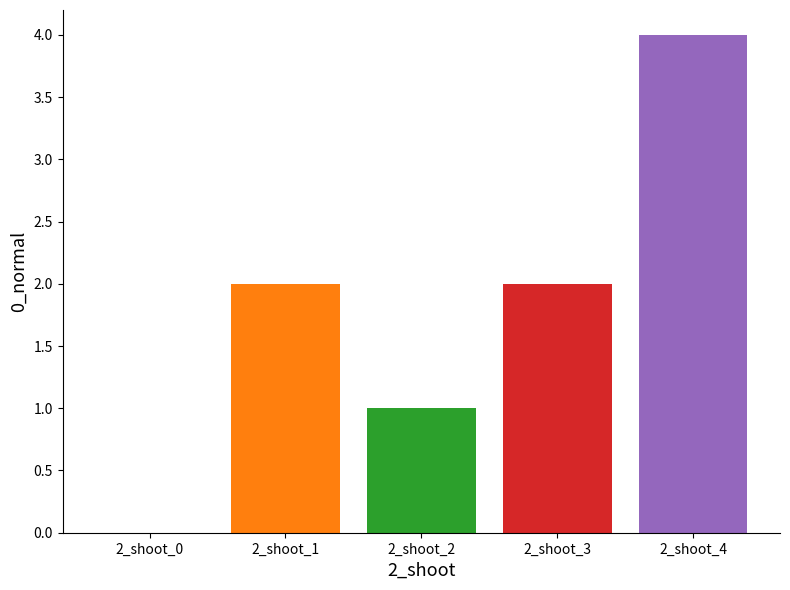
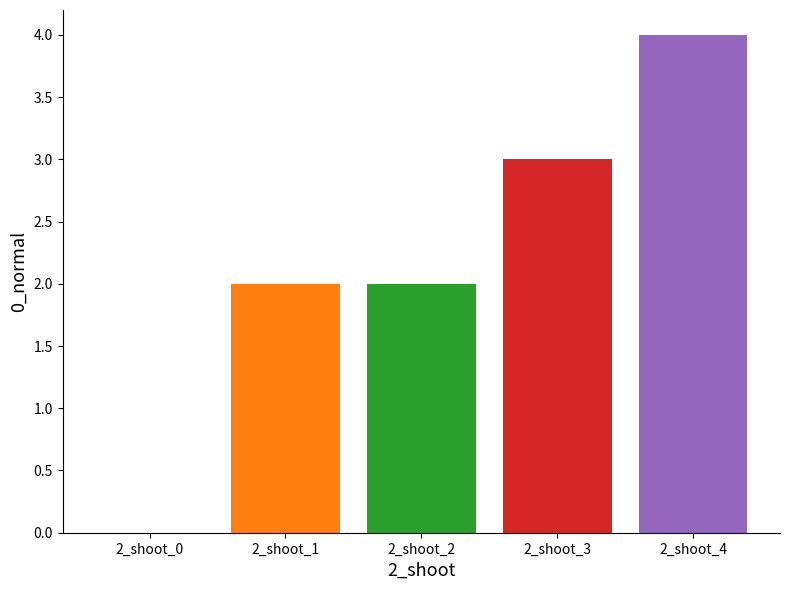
2_shoot_2: 1 -> 2
2_shoot_3: 2 -> 3
